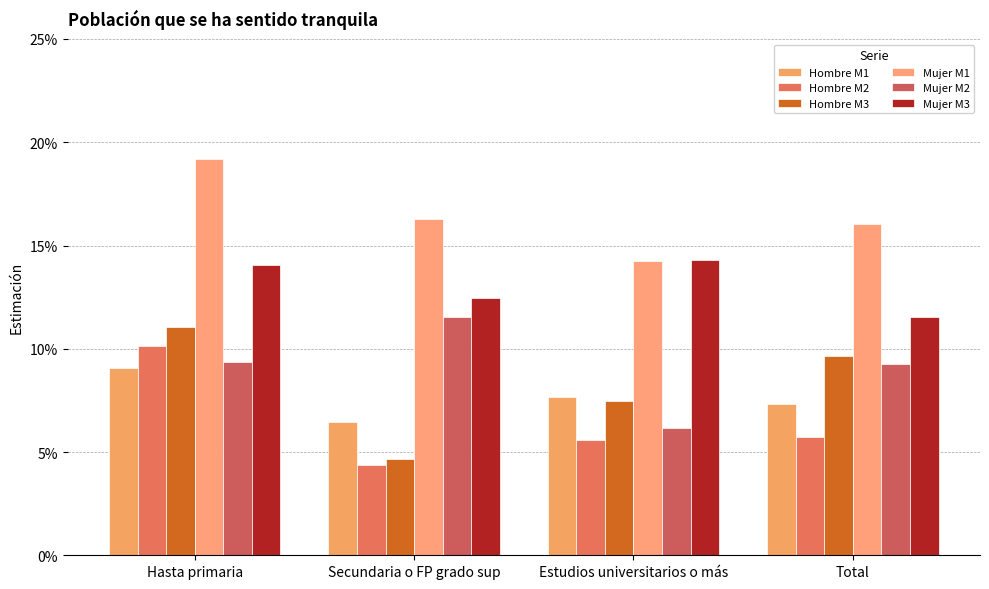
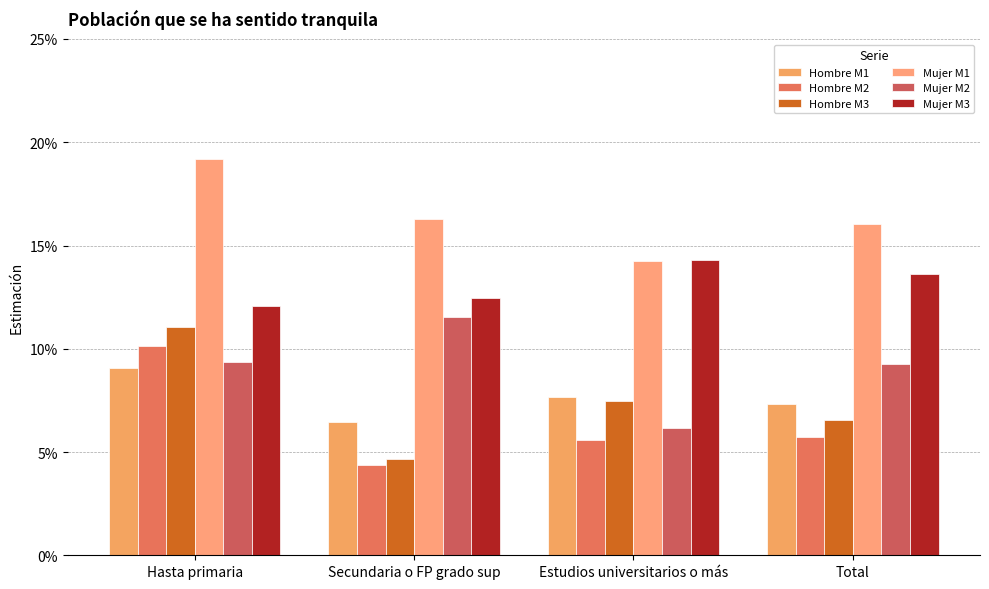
Mujer M3, Hasta primaria: 14.1% -> 12.1%
Hombre M3, Total: 9.6% -> 6.6%
Mujer M3, Total: 11.5% -> 13.6%
